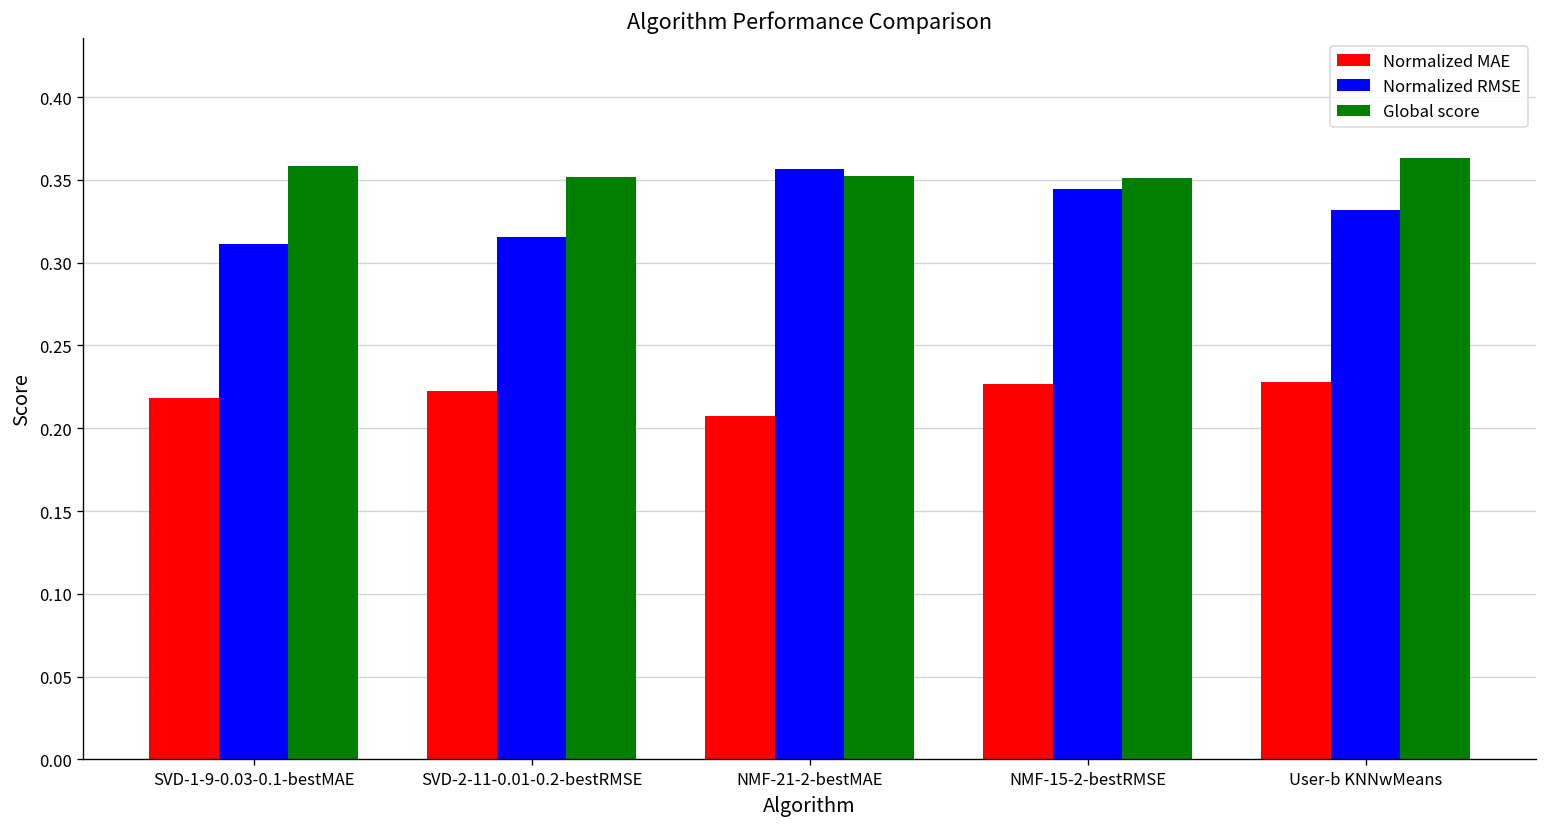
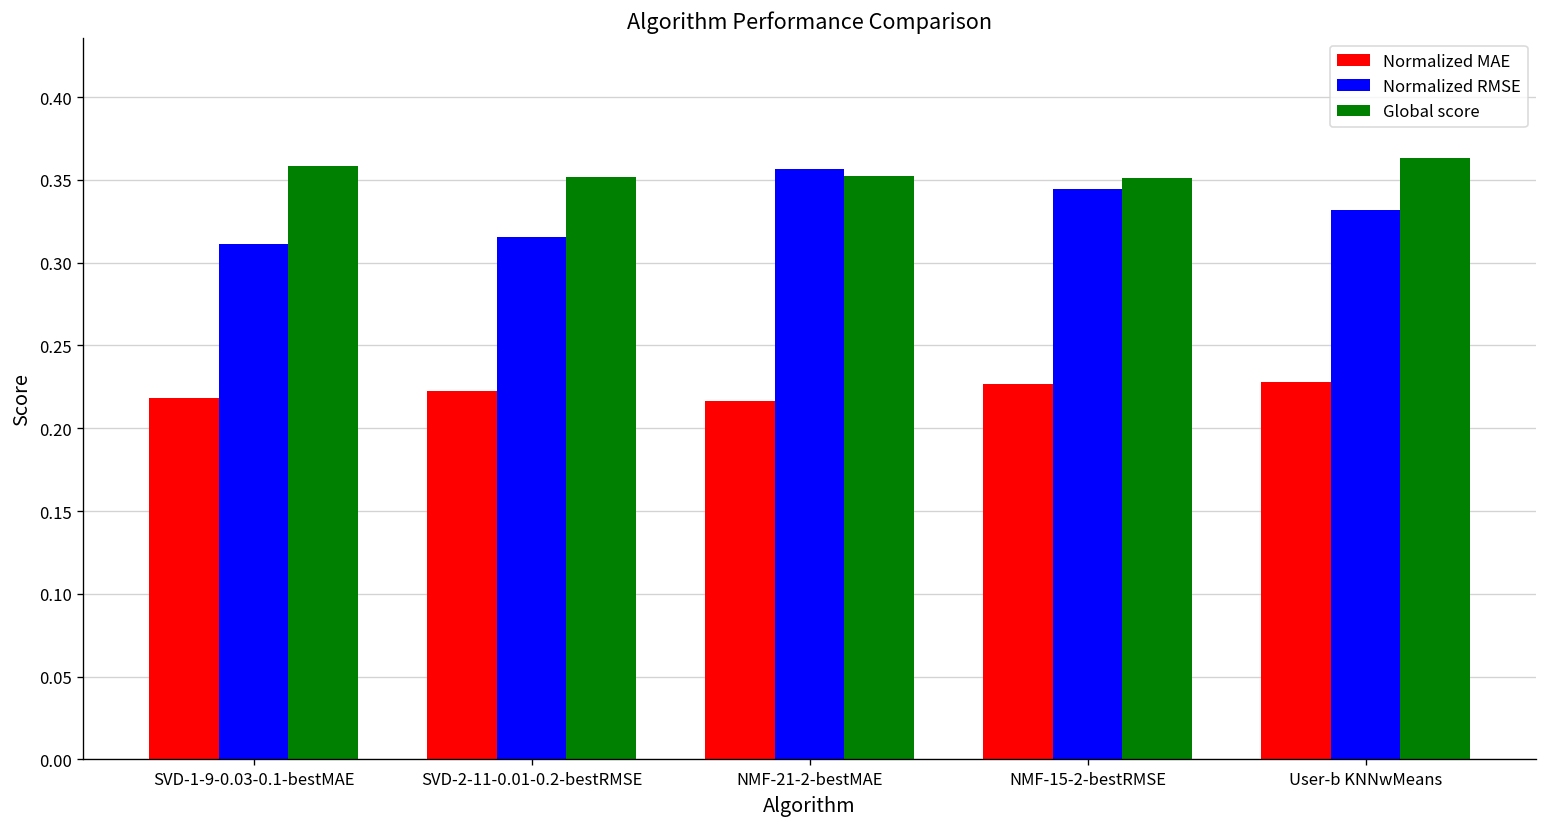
Normalized MAE, NMF-21-2-bestMAE: 0.207 -> 0.216
